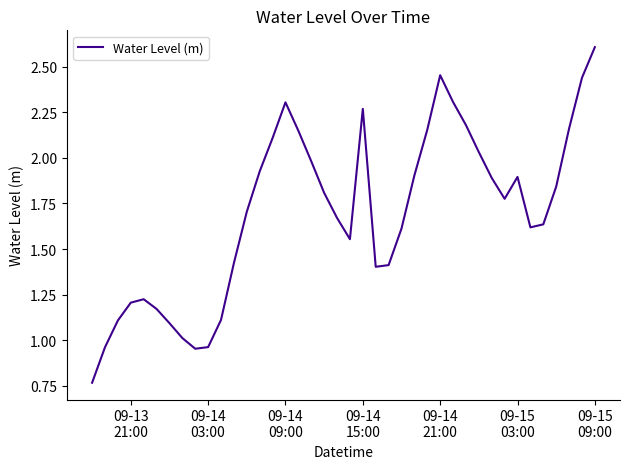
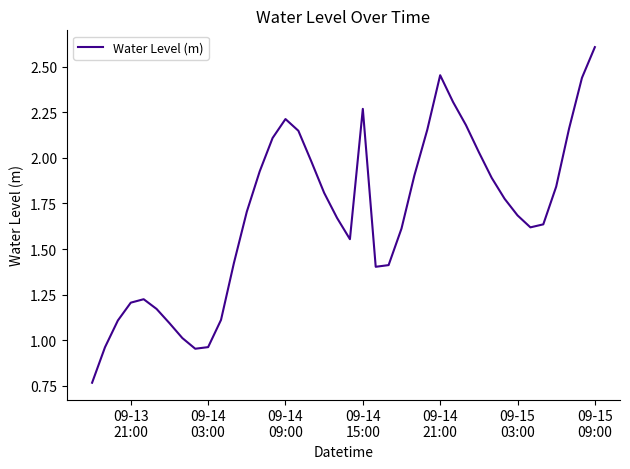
09-14 09:00: 2.30 -> 2.21
09-15 03:00: 1.90 -> 1.68
